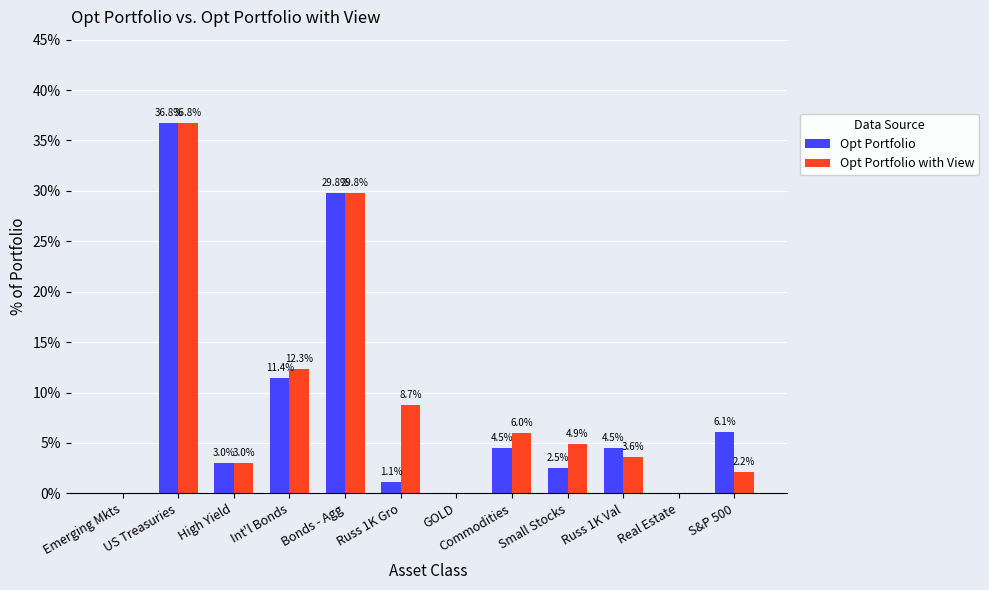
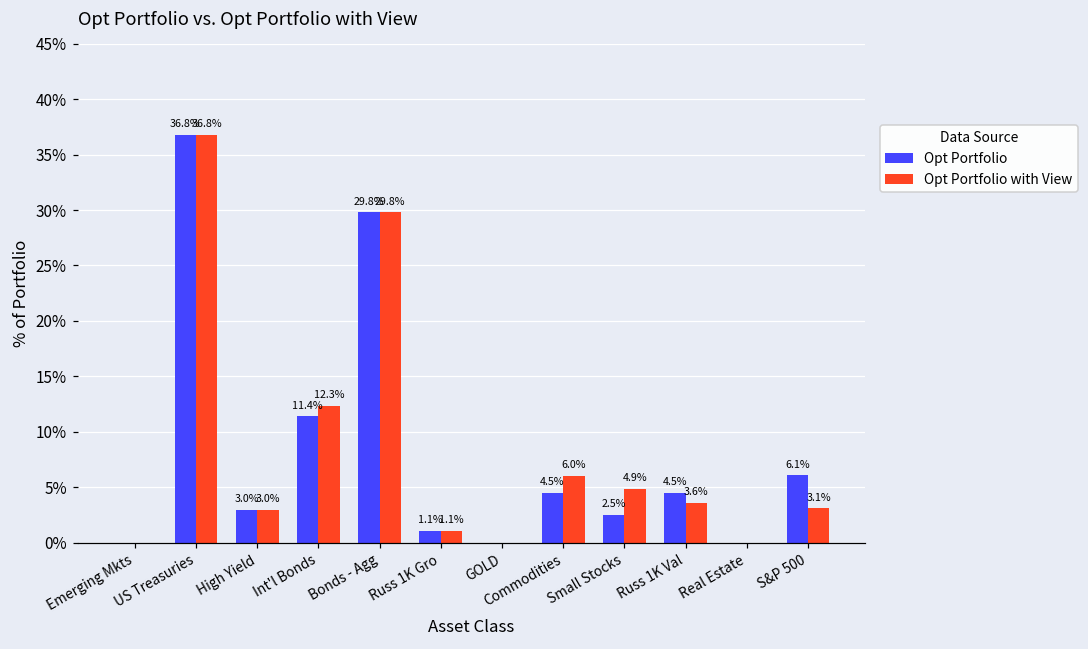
Opt Portfolio with View, Russ 1K Gro: 8.7% -> 1.1%
Opt Portfolio with View, S&P 500: 2.2% -> 3.1%
